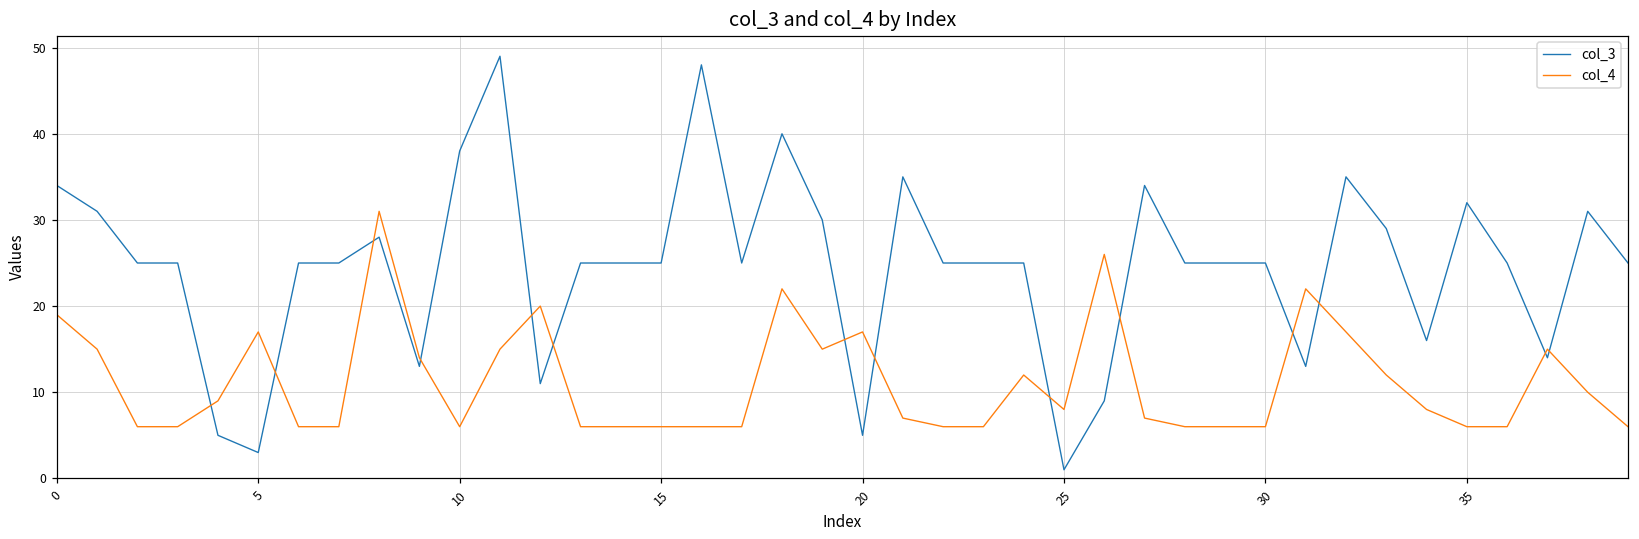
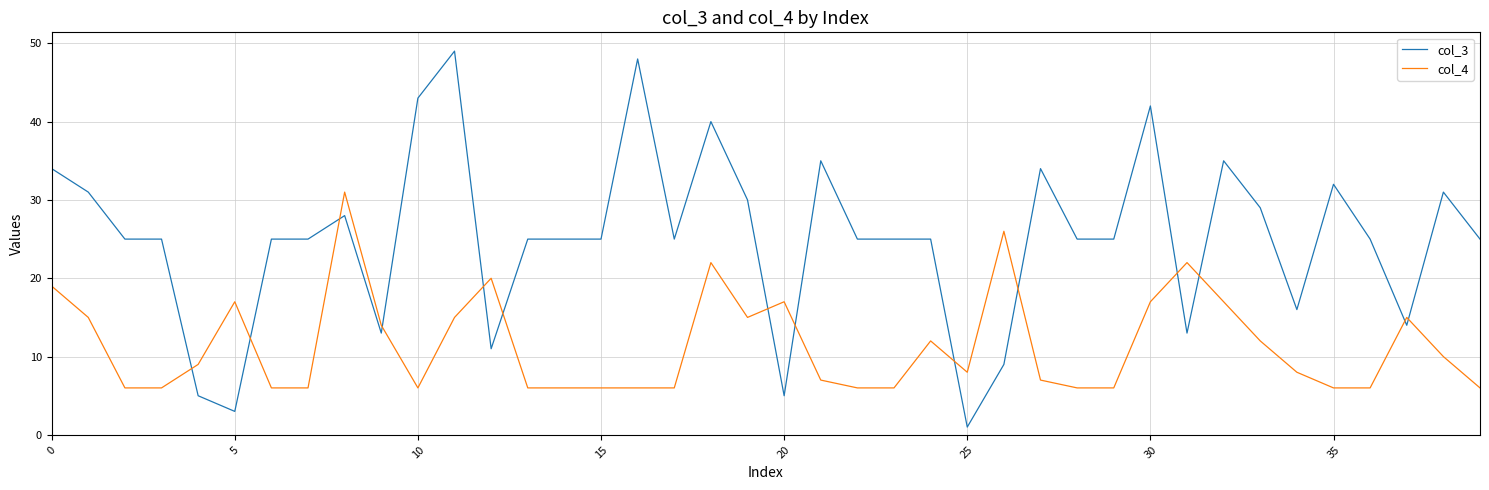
col_3, 10: 38 -> 43
col_3, 30: 25 -> 42
col_4, 30: 6 -> 17
